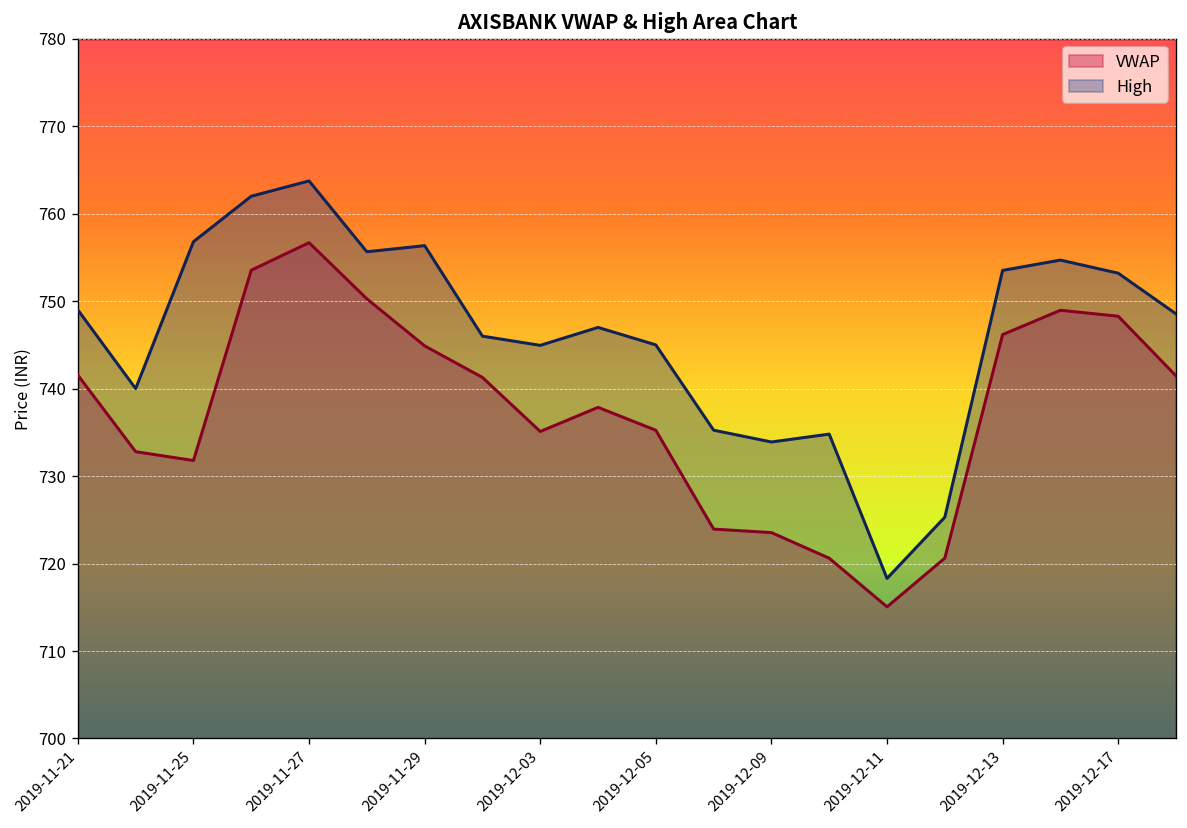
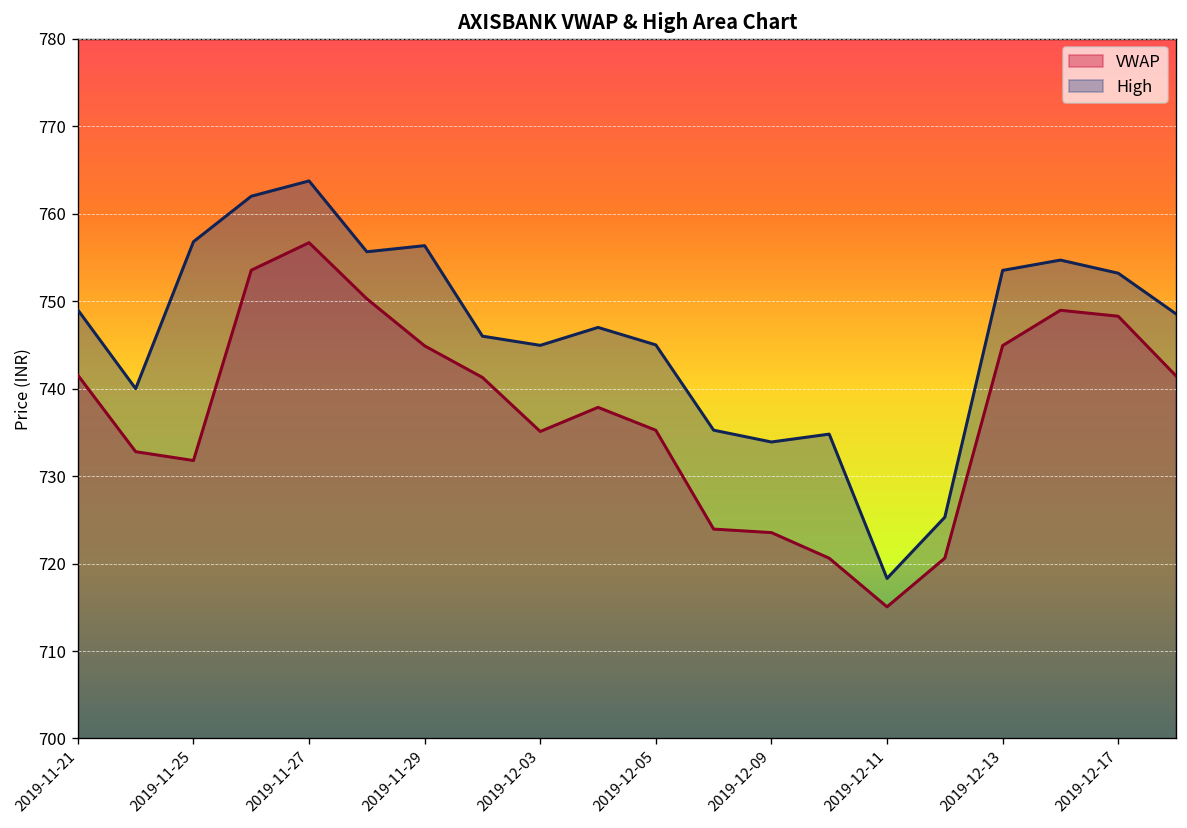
VWAP, 2019-12-13: 746 -> 745
